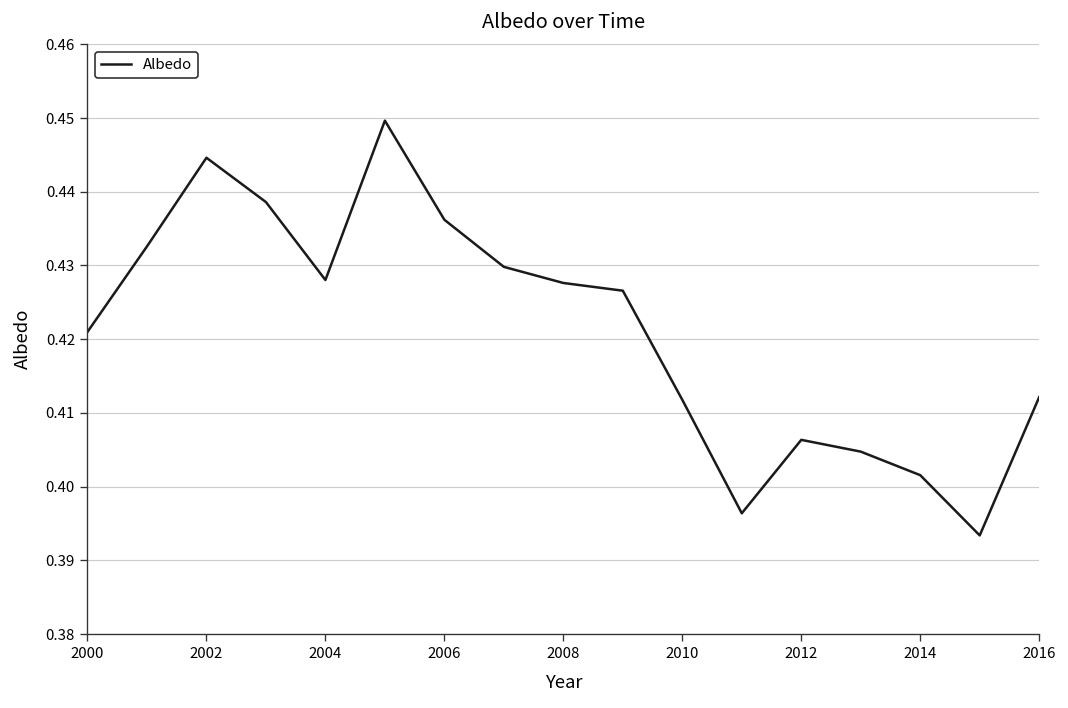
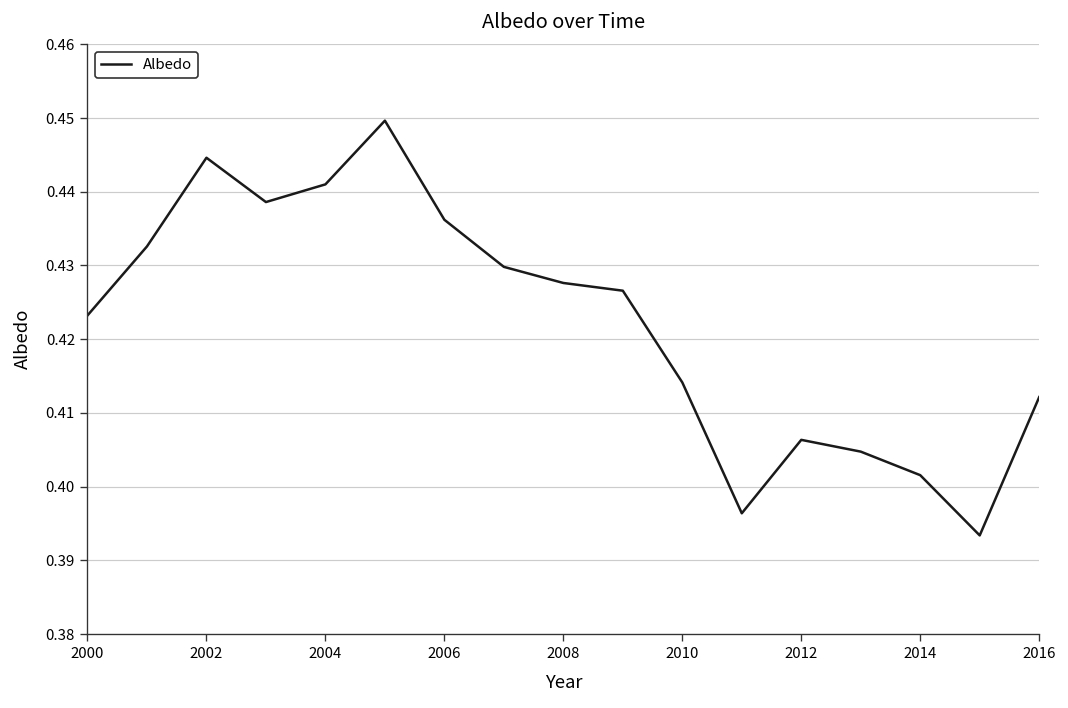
2000: 0.421 -> 0.423
2004: 0.428 -> 0.441
2010: 0.412 -> 0.414
